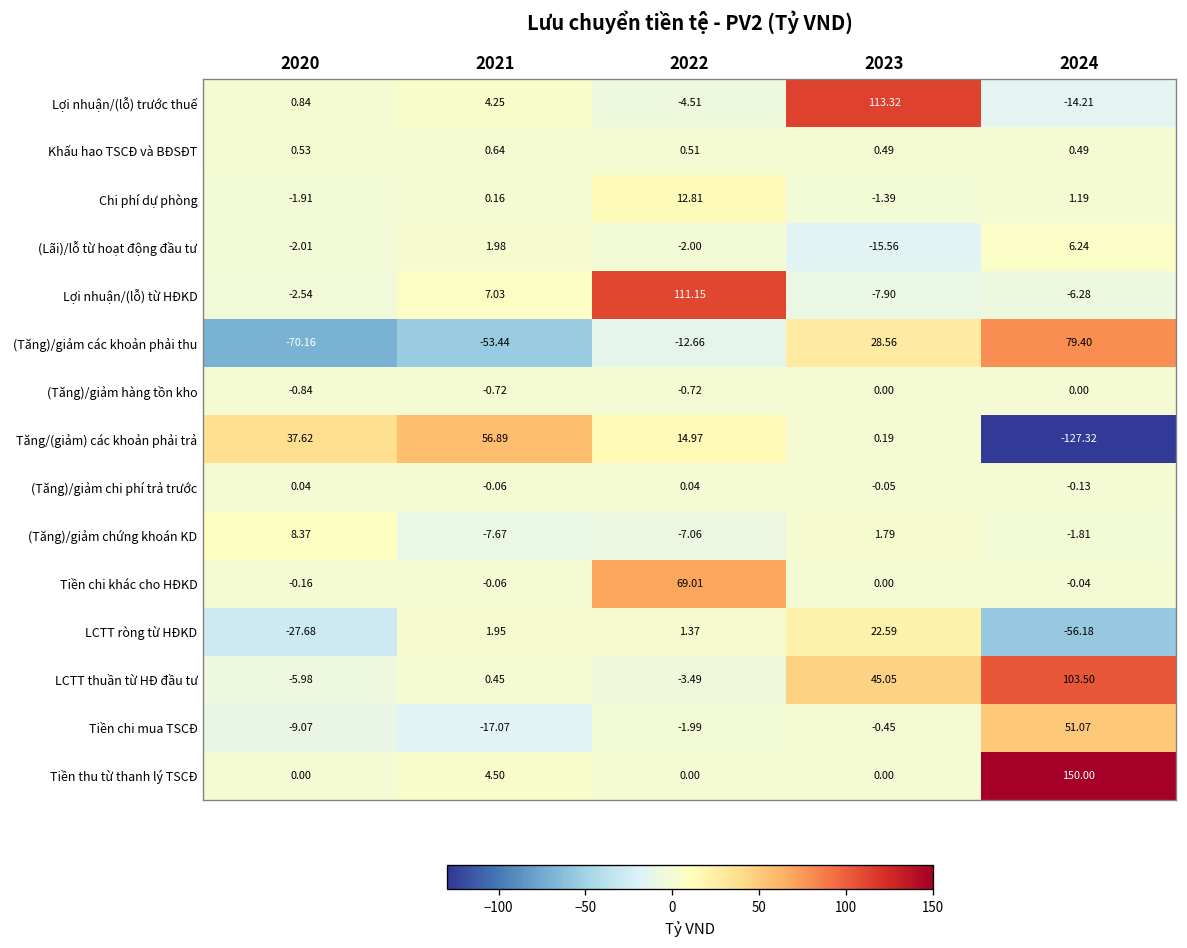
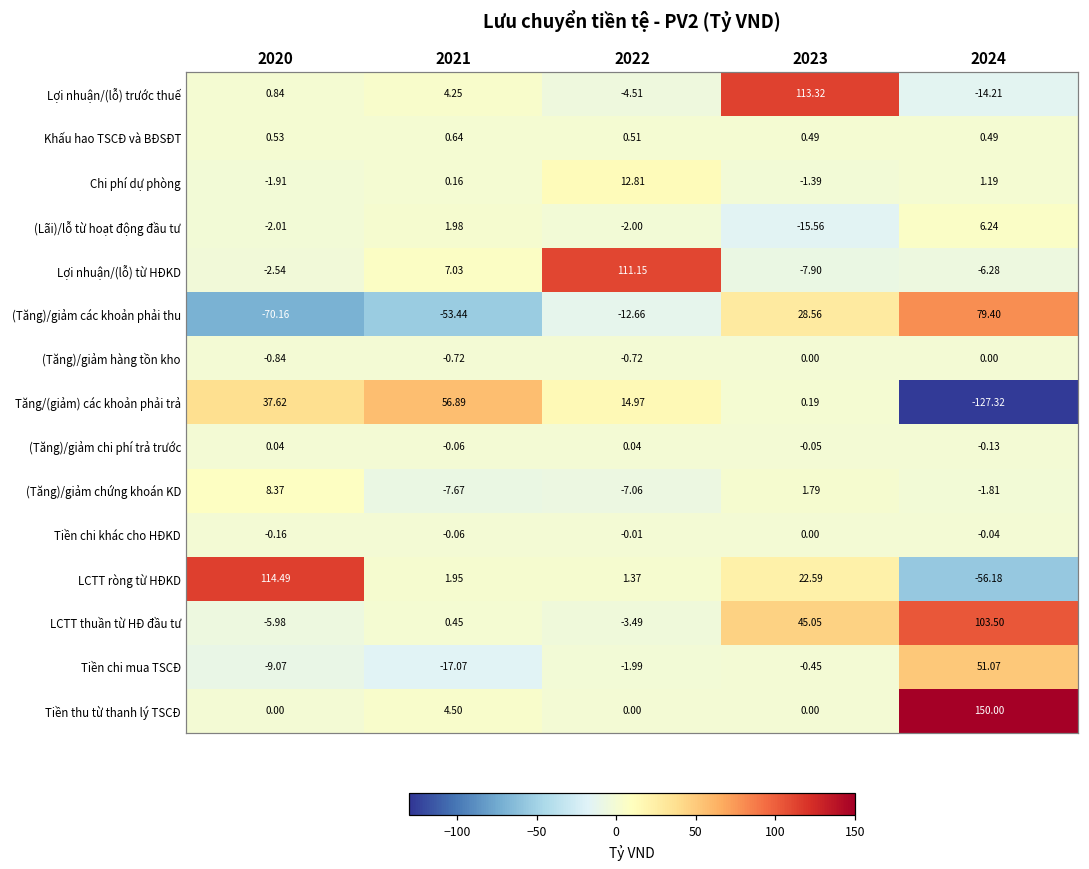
Tiền chi khác cho HĐKD, 2022: 69.01 -> -0.01
LCTT ròng từ HĐKD, 2020: -27.68 -> 114.49
